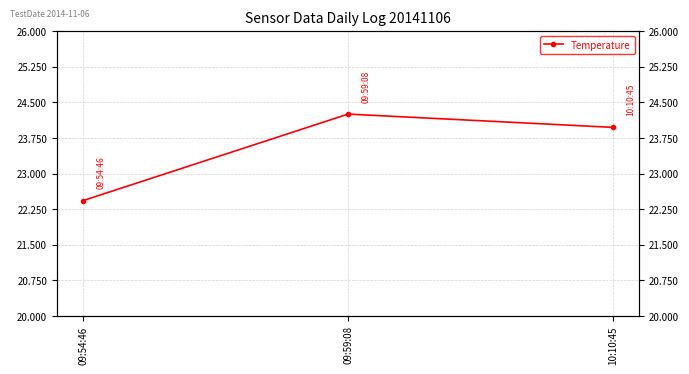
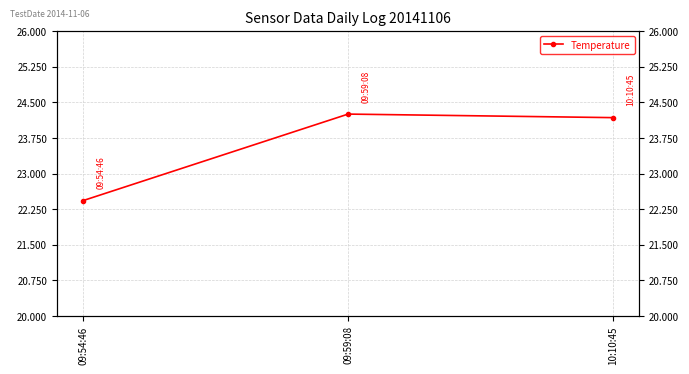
10:10:45: 24.0 -> 24.2
